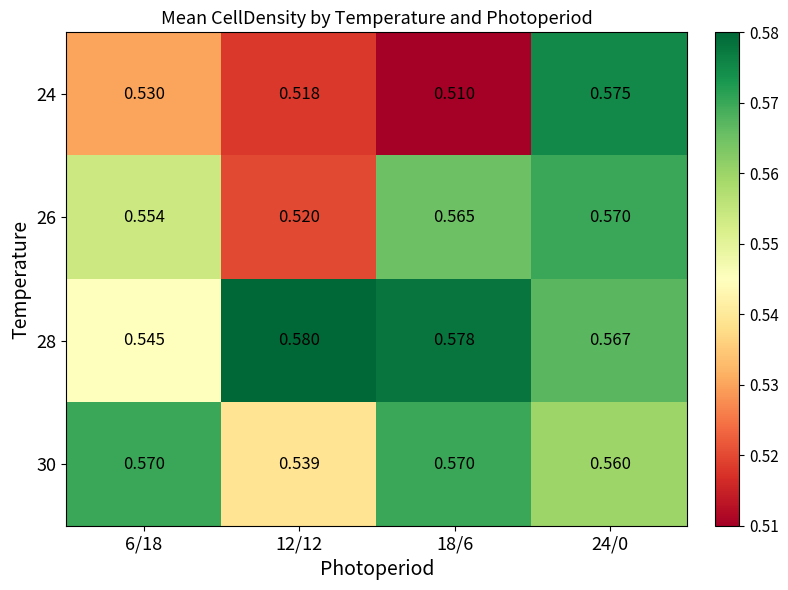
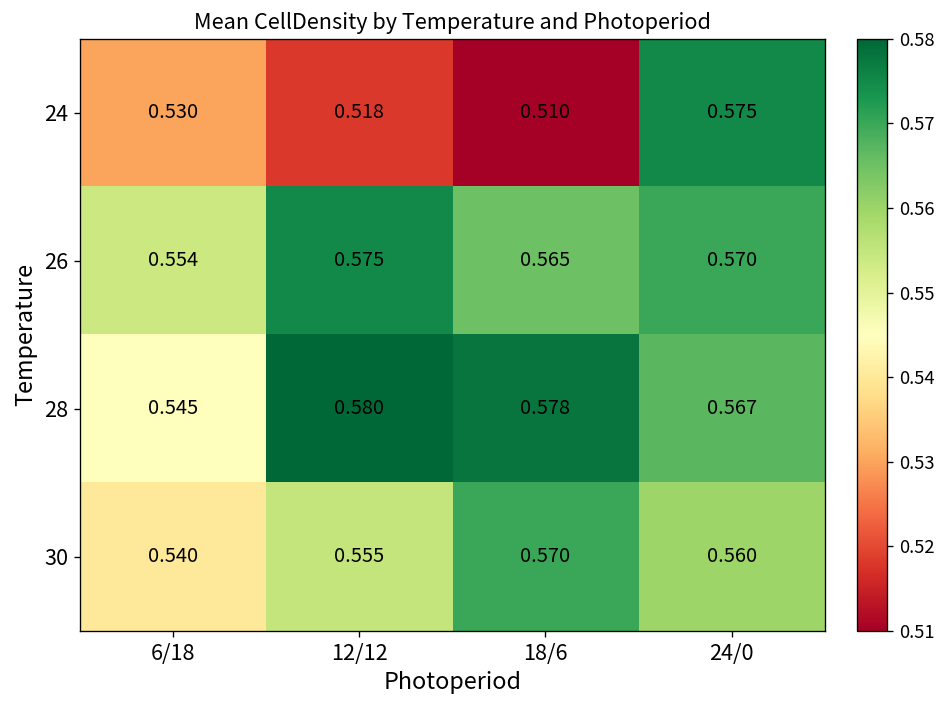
26, 12/12: 0.520 -> 0.575
30, 6/18: 0.570 -> 0.540
30, 12/12: 0.539 -> 0.555
